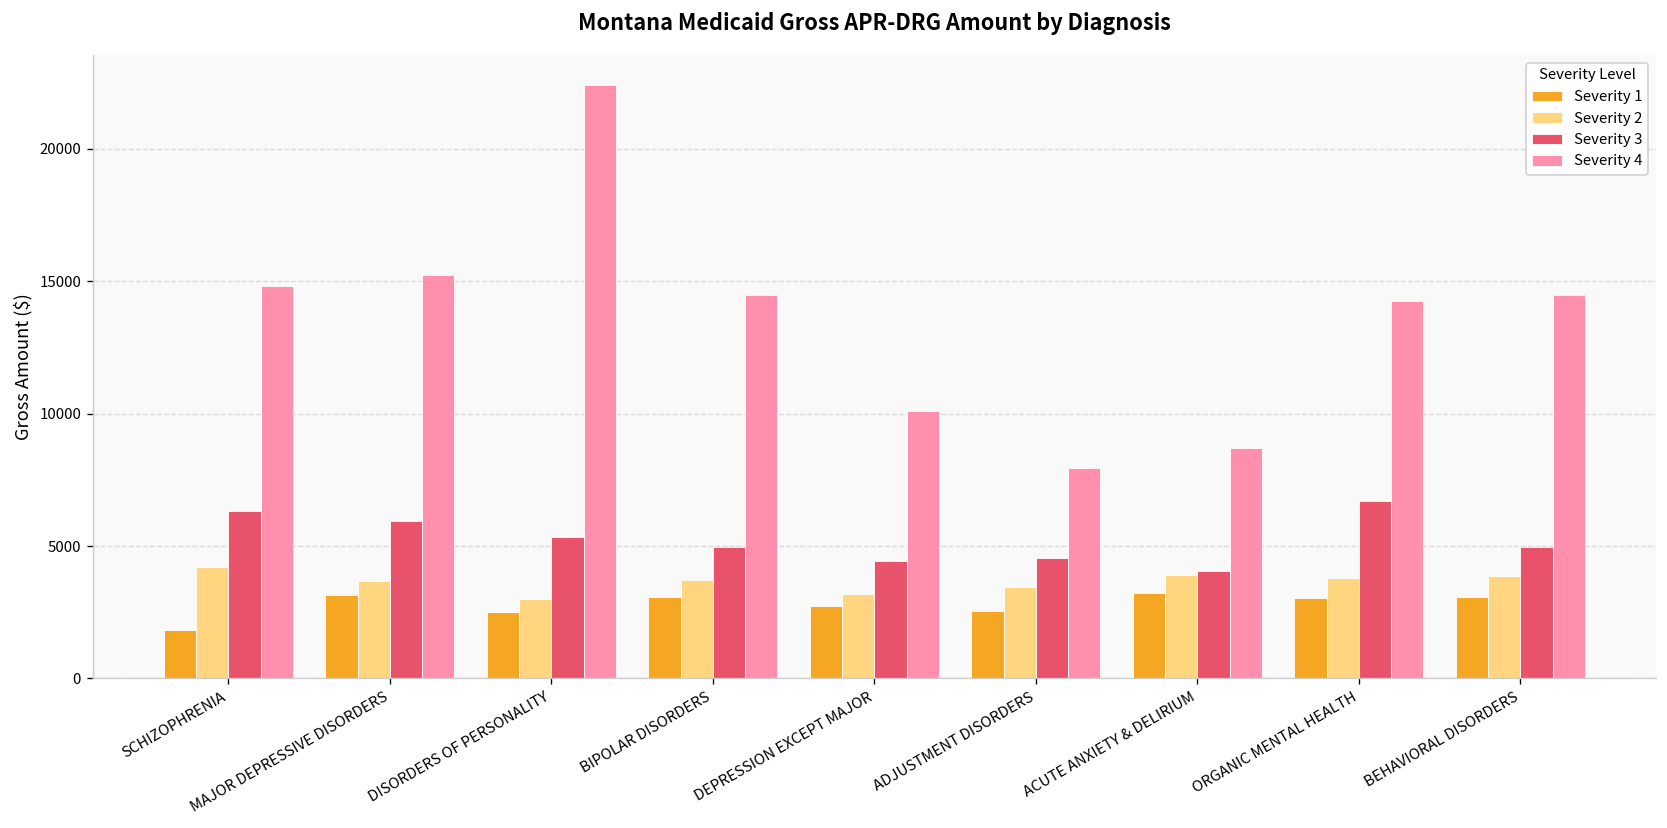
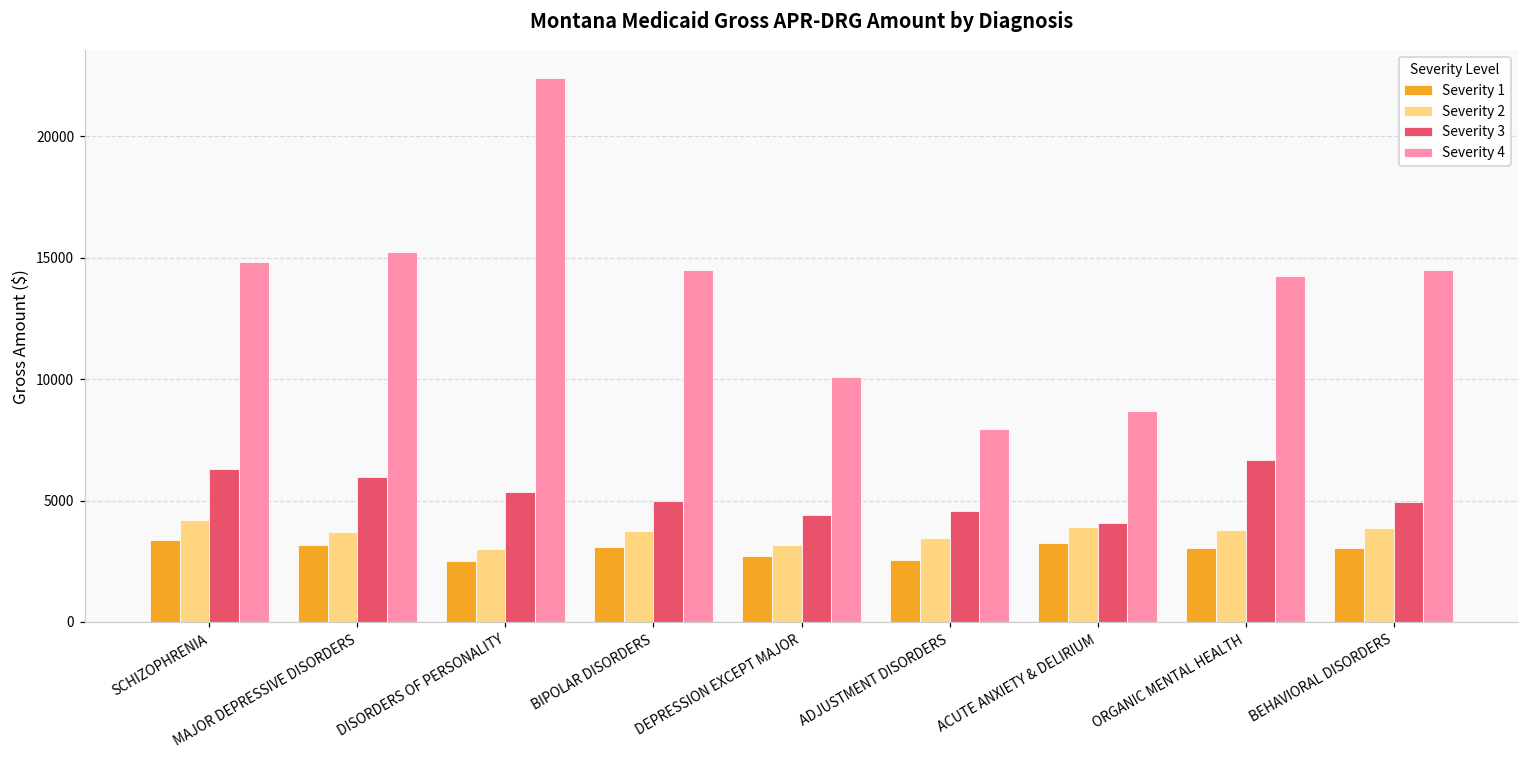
Severity 1, SCHIZOPHRENIA: 1800 -> 3400
